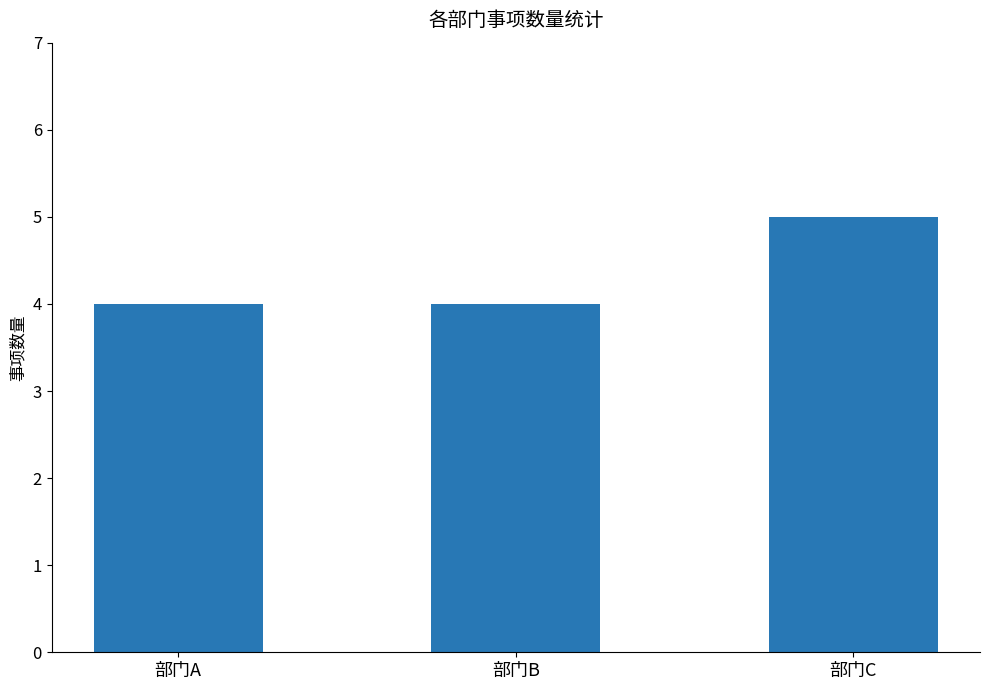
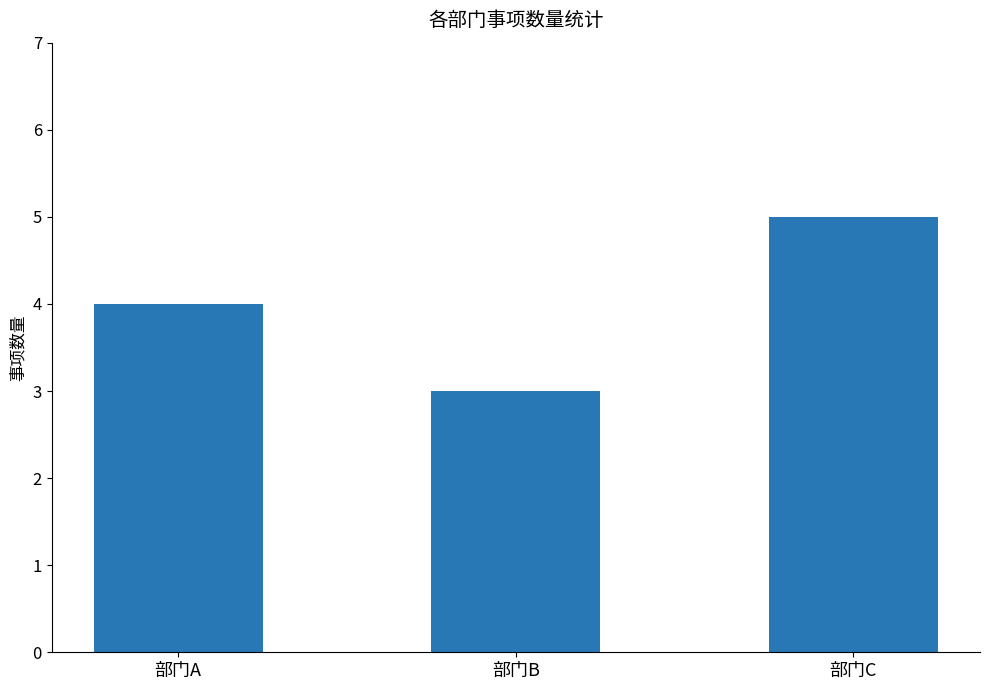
部门B: 4 -> 3
